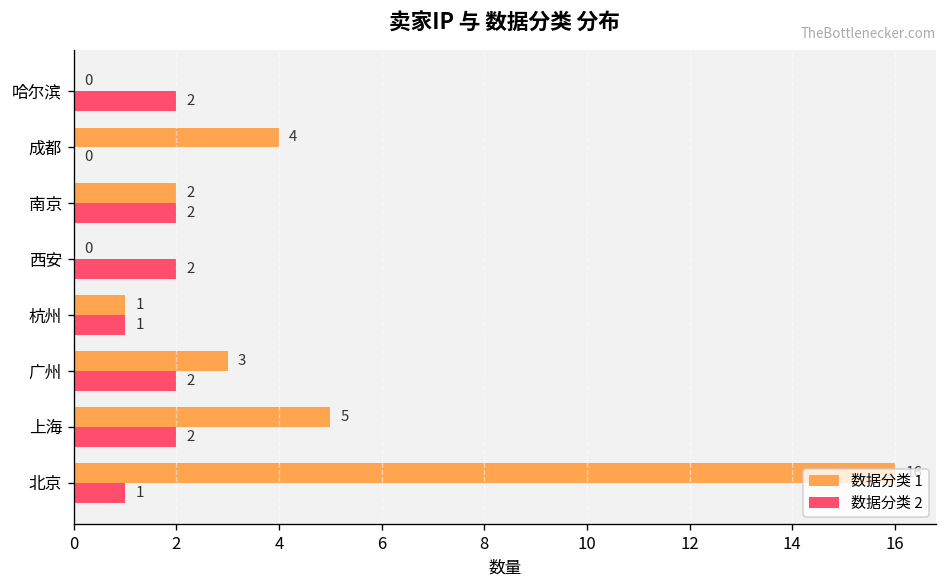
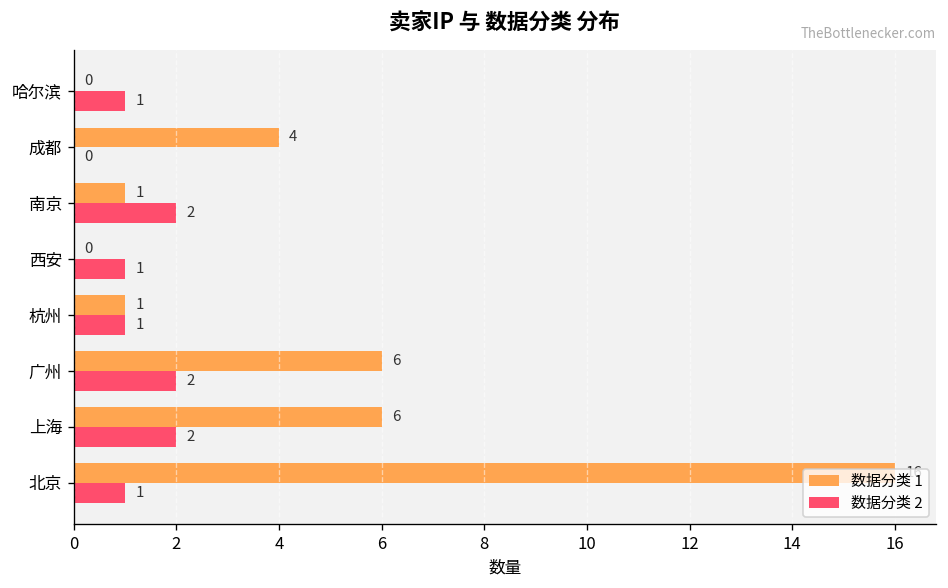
数据分类 2, 哈尔滨: 2 -> 1
数据分类 1, 南京: 2 -> 1
数据分类 2, 西安: 2 -> 1
数据分类 1, 广州: 3 -> 6
数据分类 1, 上海: 5 -> 6
